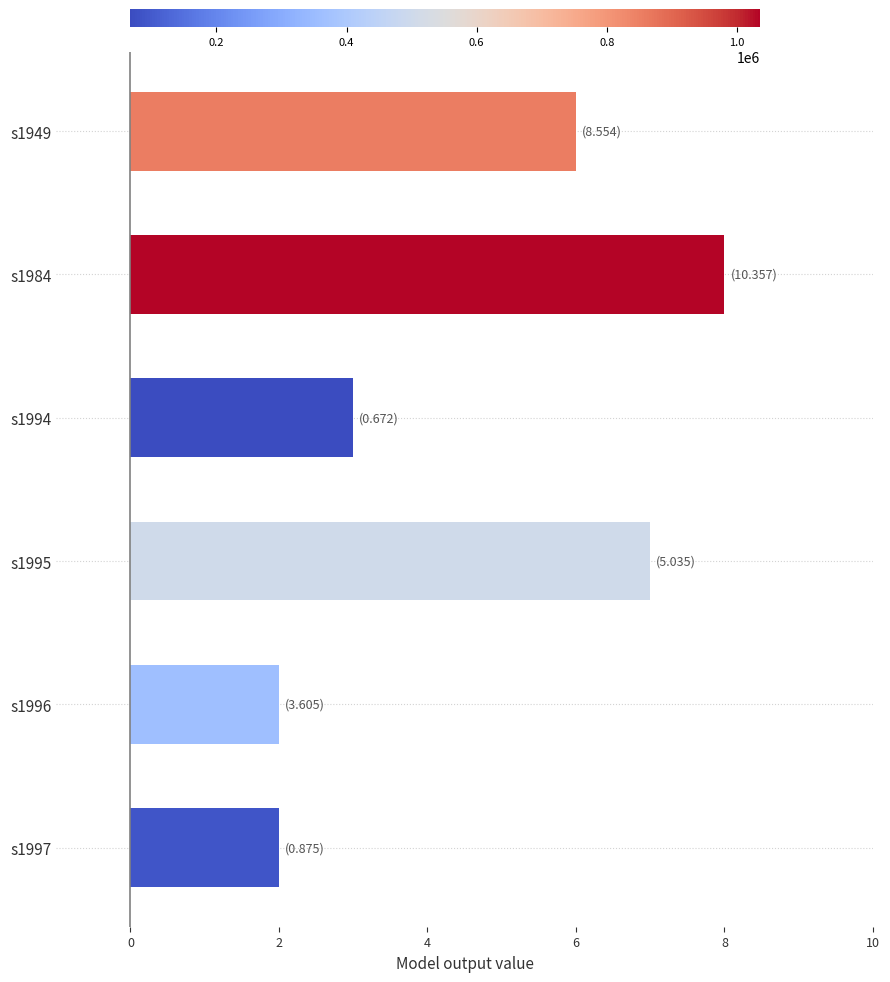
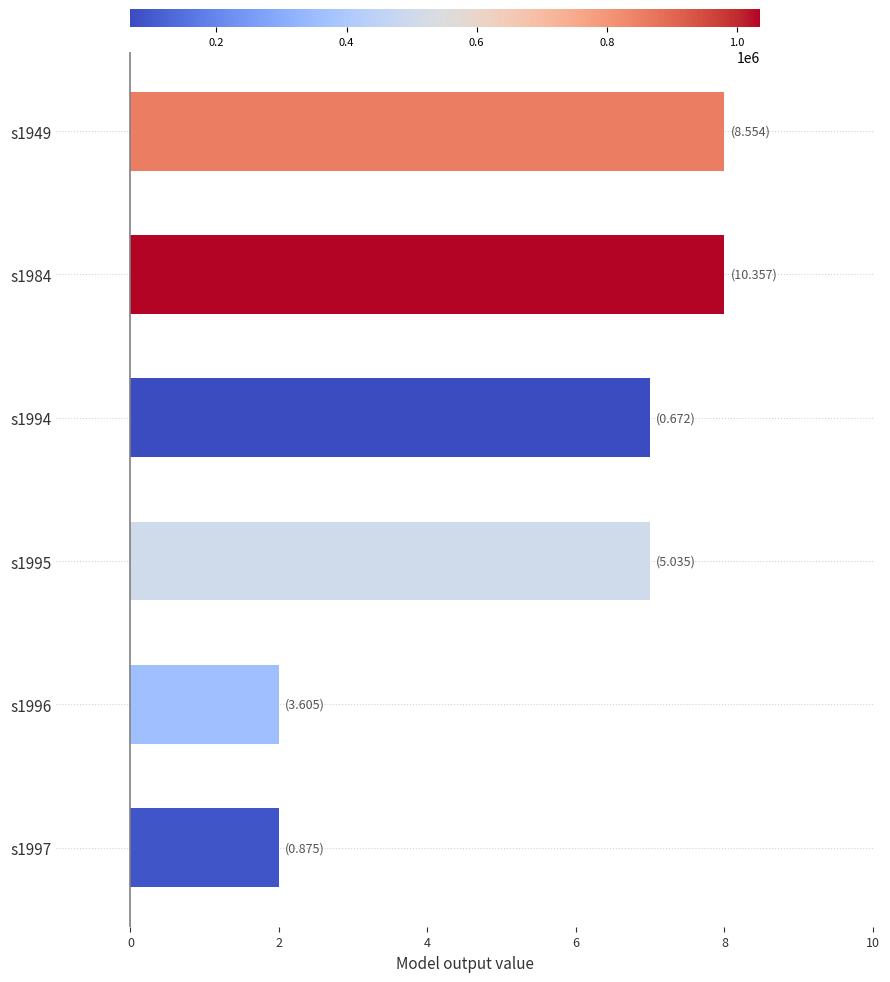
s1949: 6 -> 8
s1994: 3 -> 7
